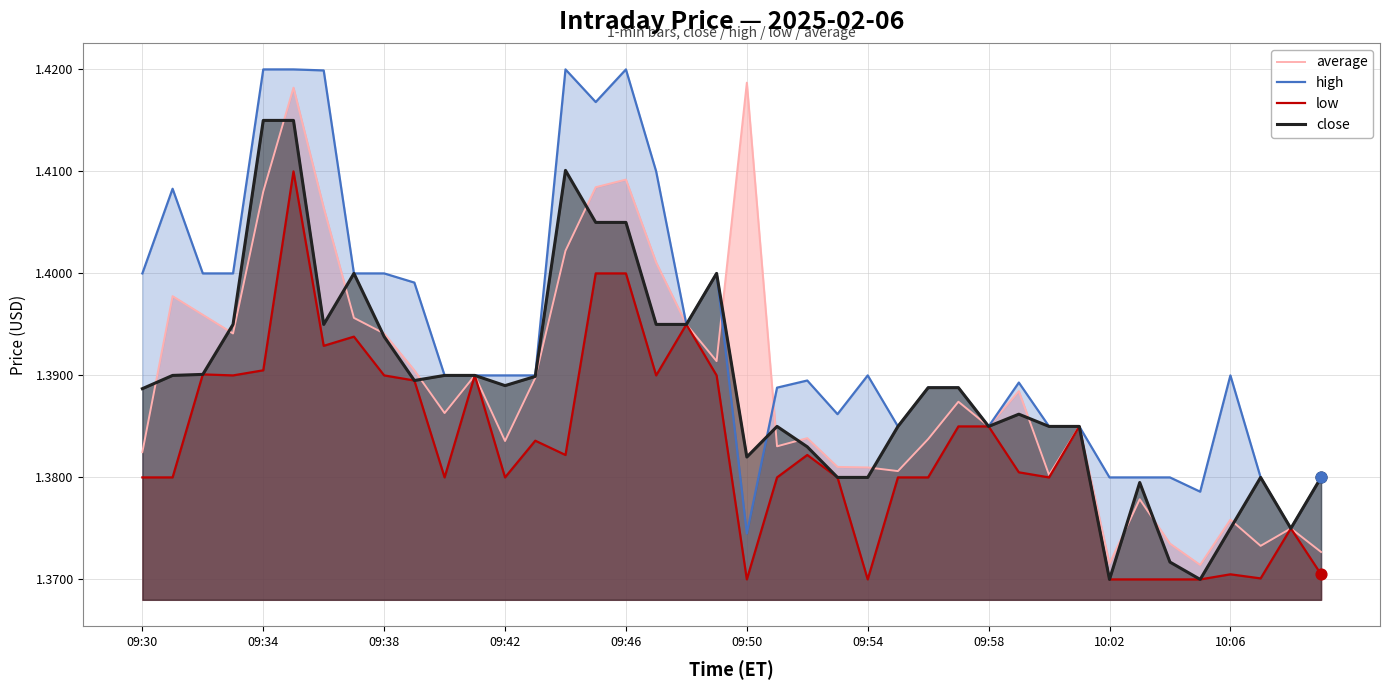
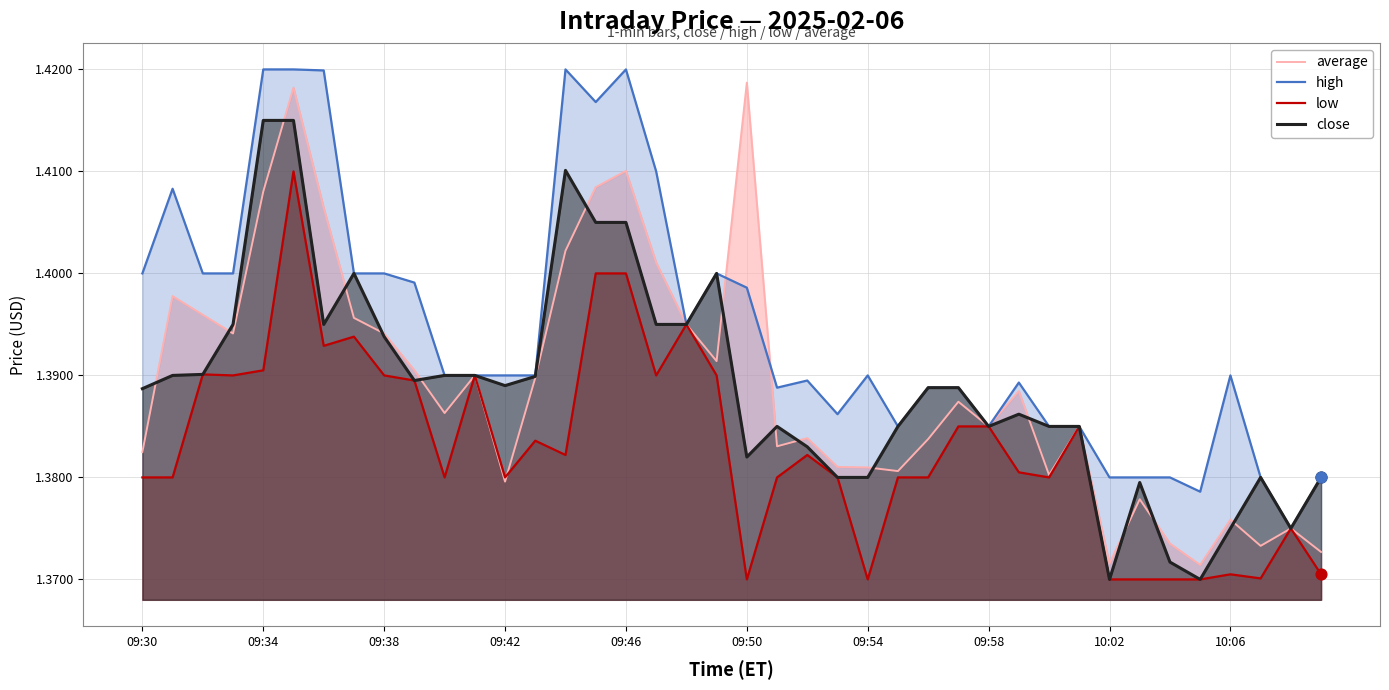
average, 09:42: 1.3836 -> 1.3796
average, 09:46: 1.4092 -> 1.4101
high, 09:50: 1.3745 -> 1.3986
